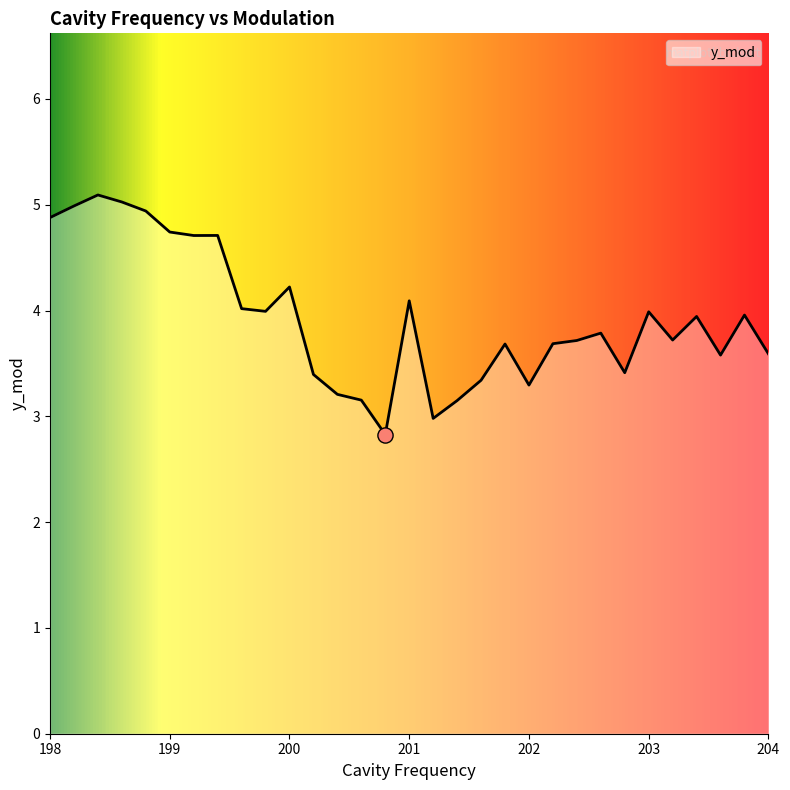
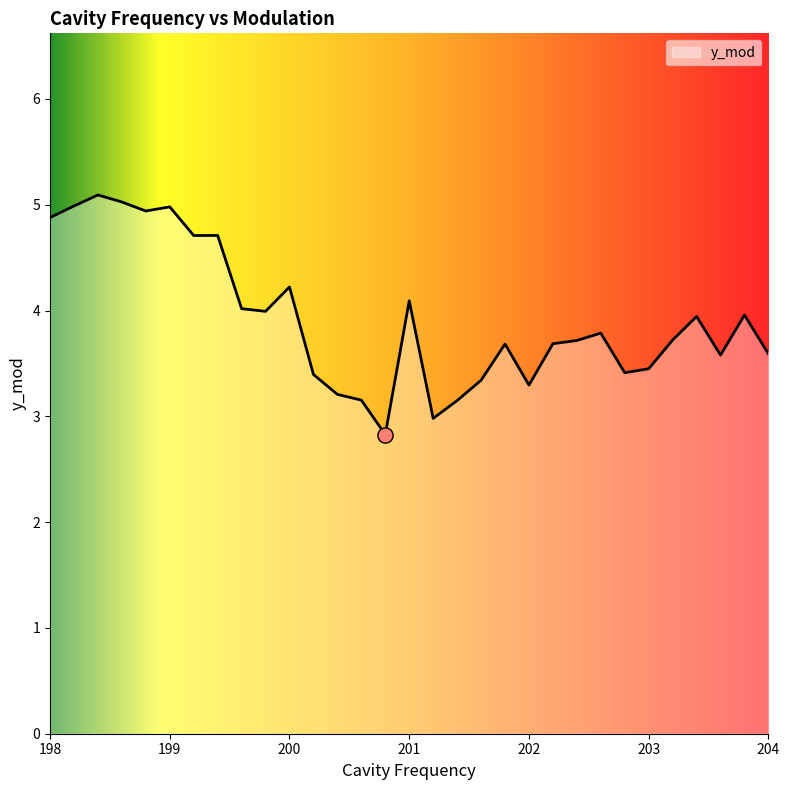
y_mod, 199: 4.74 -> 4.98
y_mod, 203: 3.99 -> 3.45
